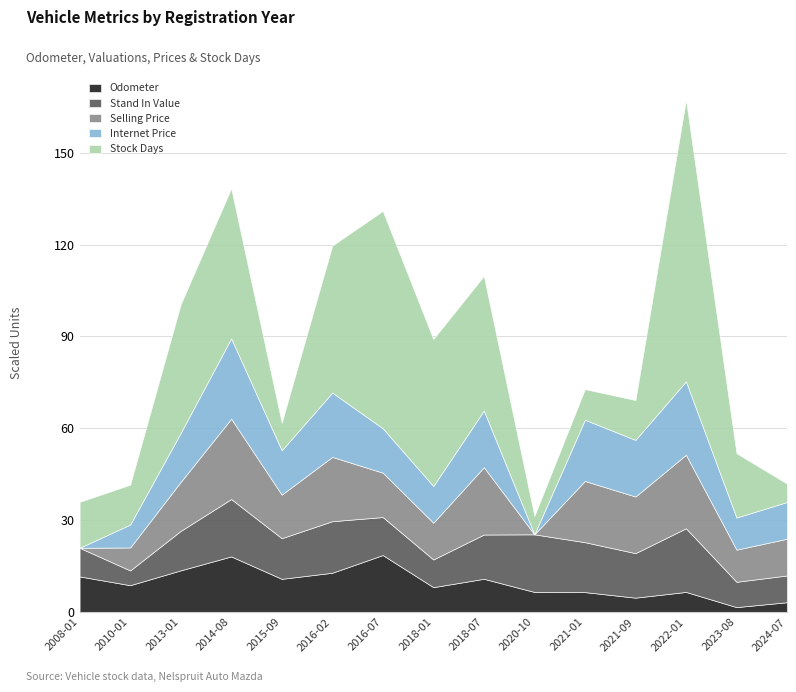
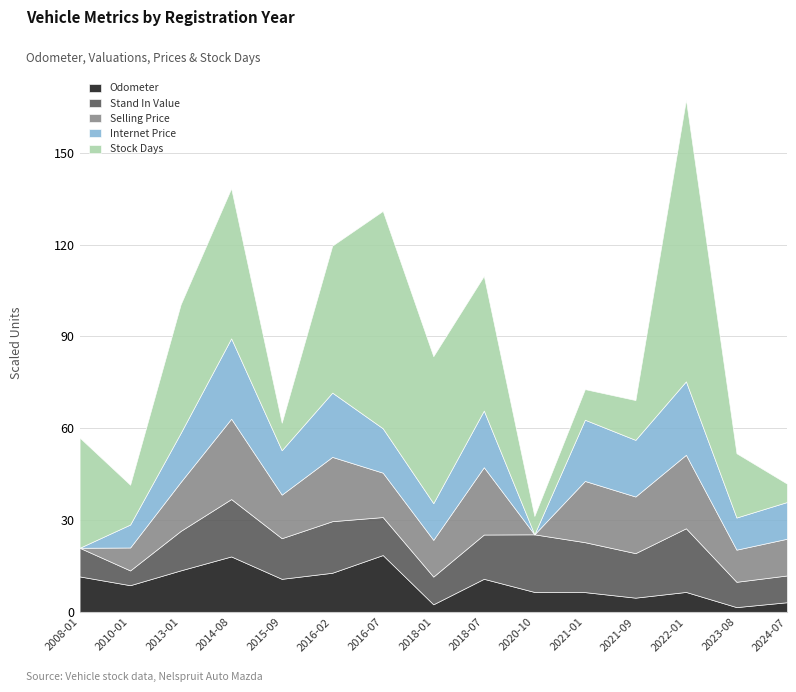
Stock Days, 2008-01: 15 -> 36
Odometer, 2018-01: 8 -> 3
